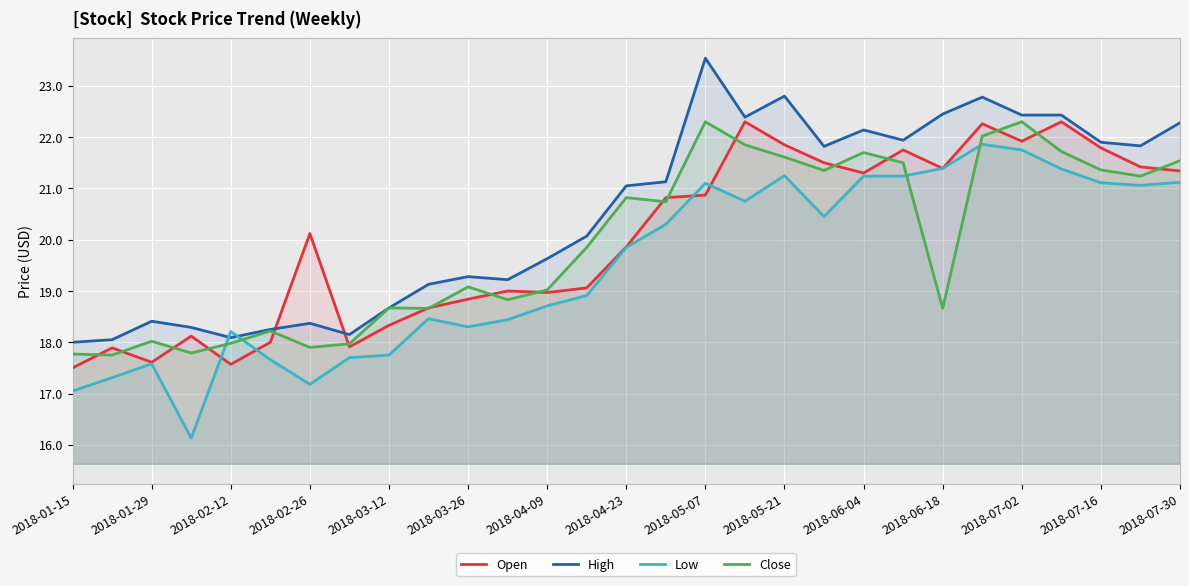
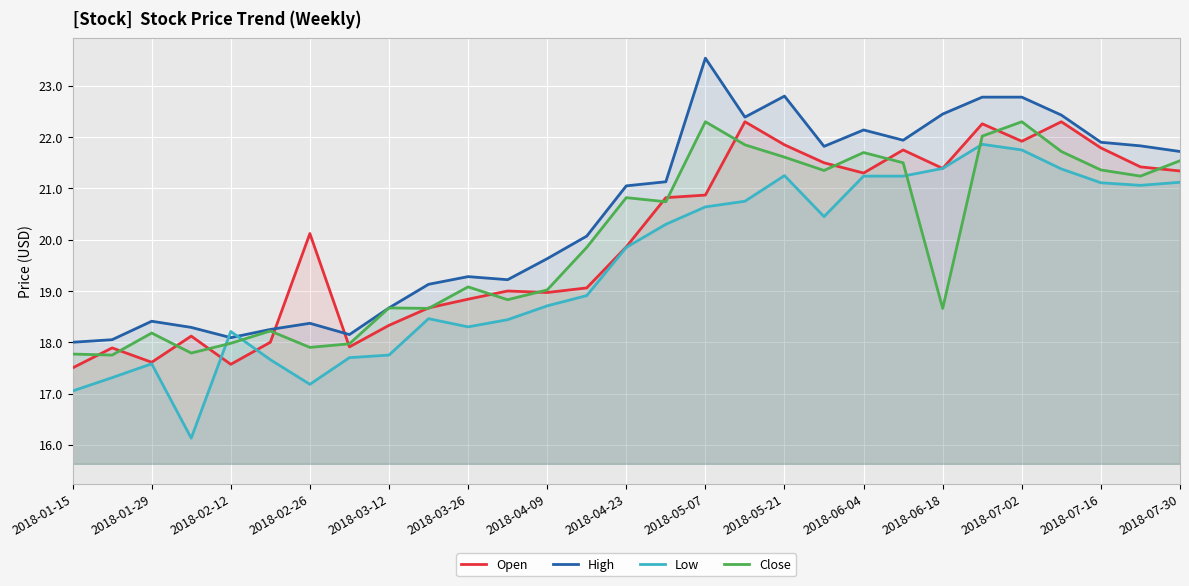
Close, 2018-01-29: 18.0 -> 18.2
Low, 2018-05-07: 21.1 -> 20.6
High, 2018-07-02: 22.4 -> 22.8
High, 2018-07-30: 22.3 -> 21.7
